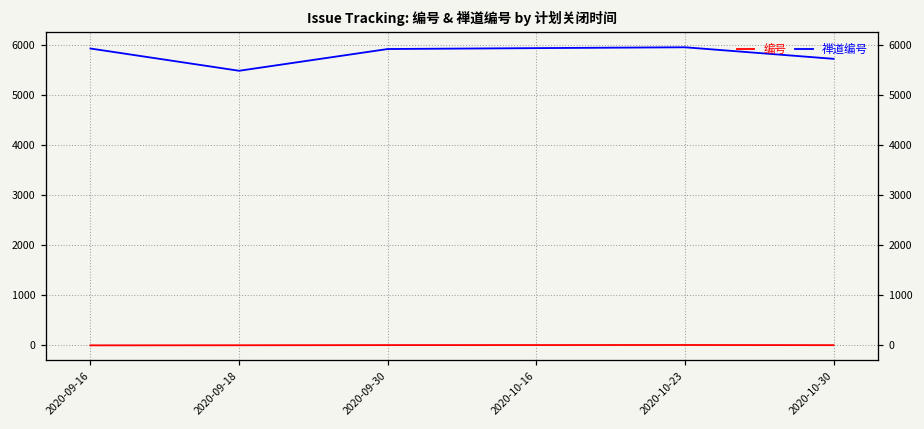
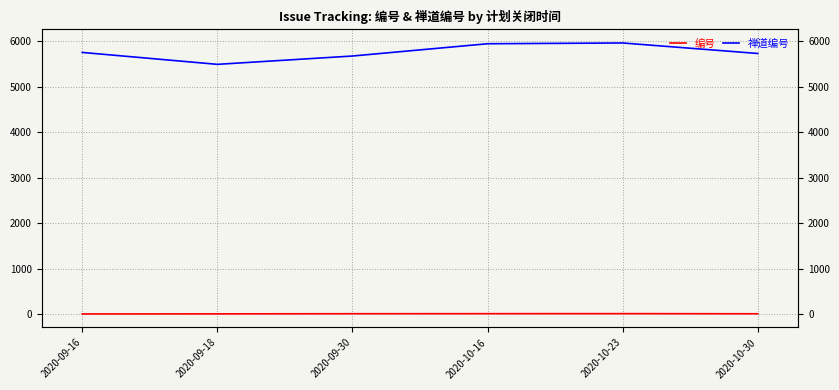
禅道编号, 2020-09-16: 5900 -> 5800
禅道编号, 2020-09-30: 5900 -> 5700
